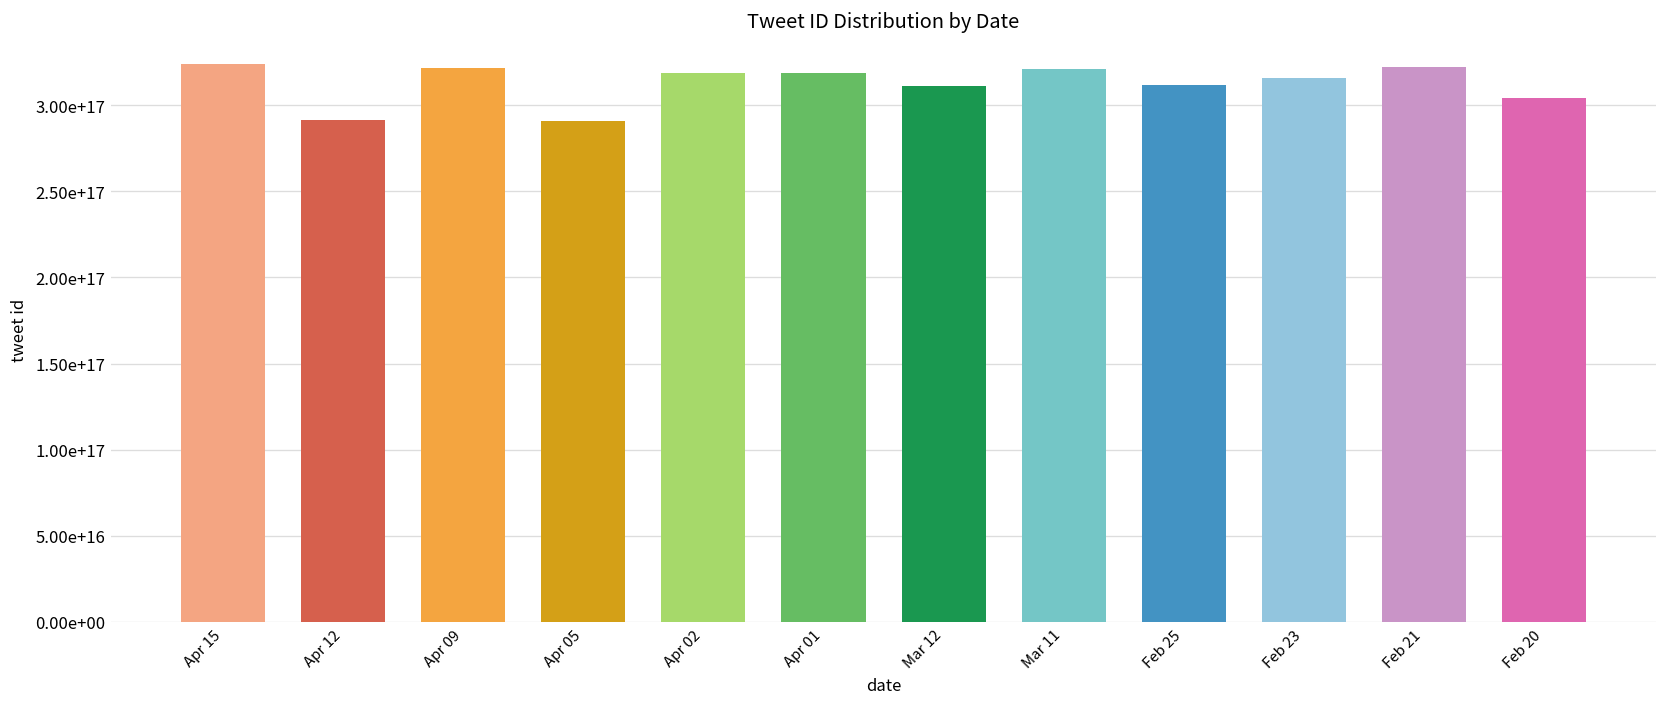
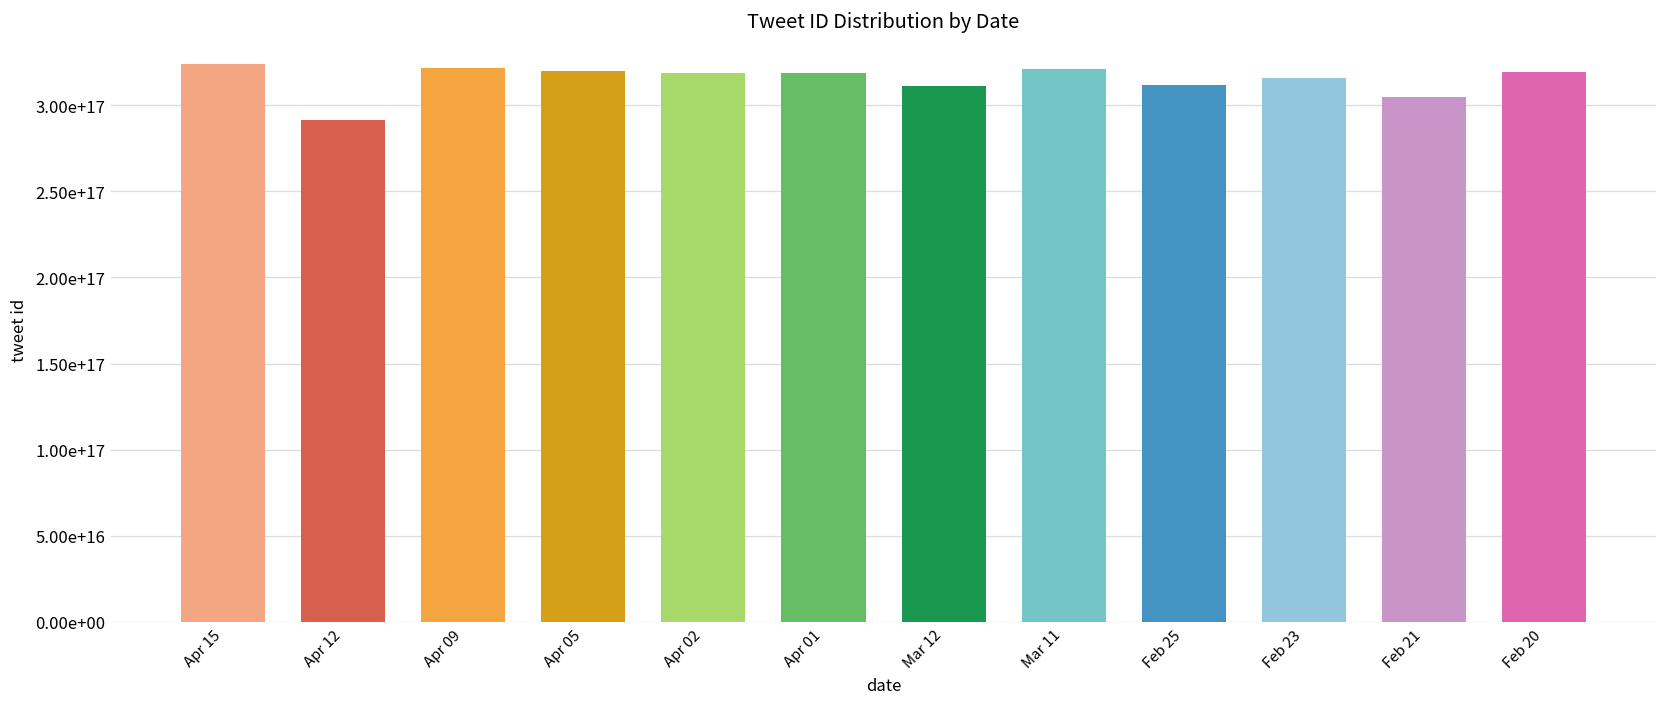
Apr 05: 291000000000000000 -> 320000000000000000
Feb 21: 322000000000000000 -> 305000000000000000
Feb 20: 304000000000000000 -> 319000000000000000
